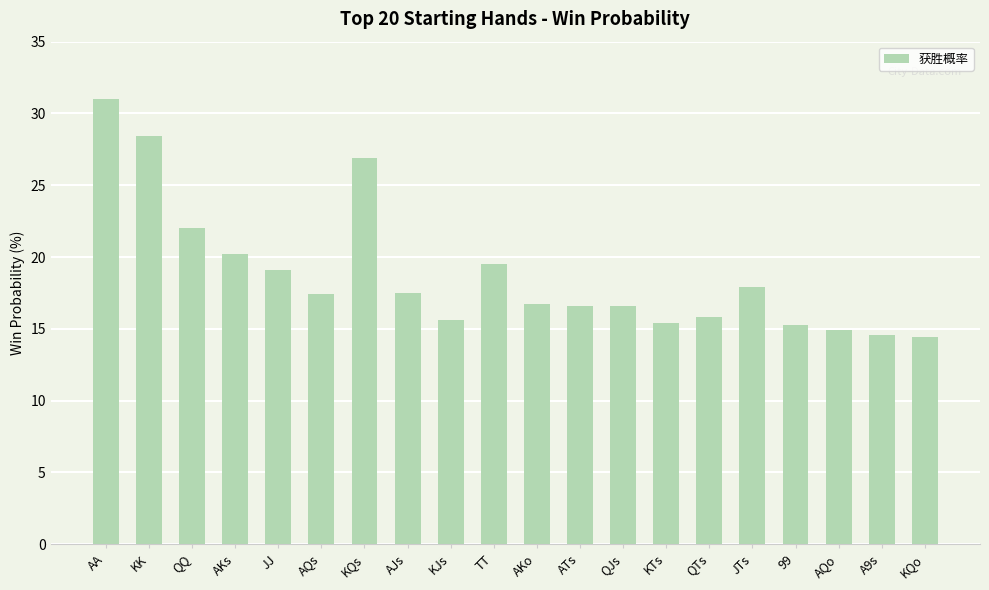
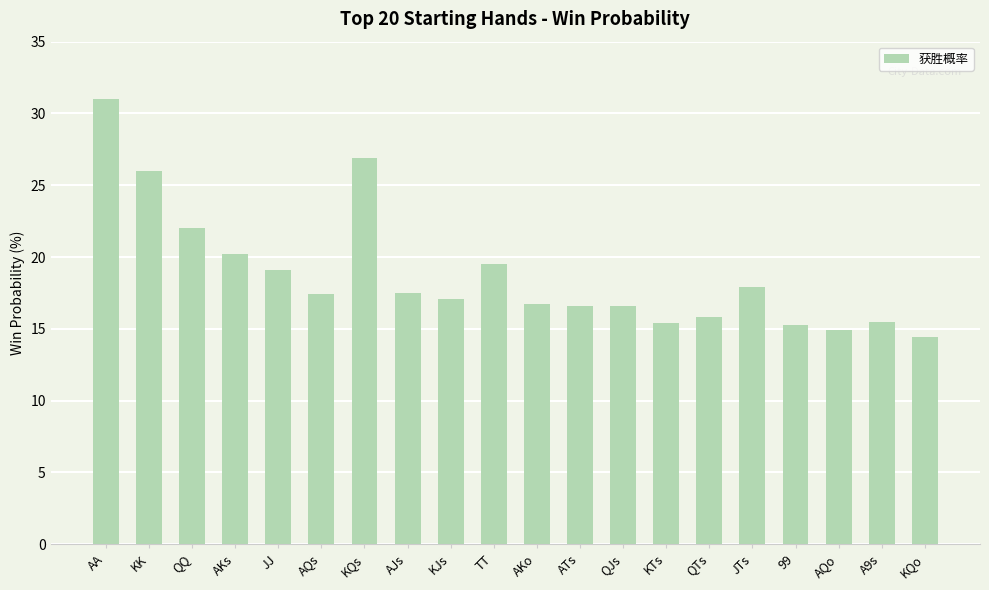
KK: 28.4 -> 26.0
KJs: 15.6 -> 17.1
A9s: 14.6 -> 15.5
